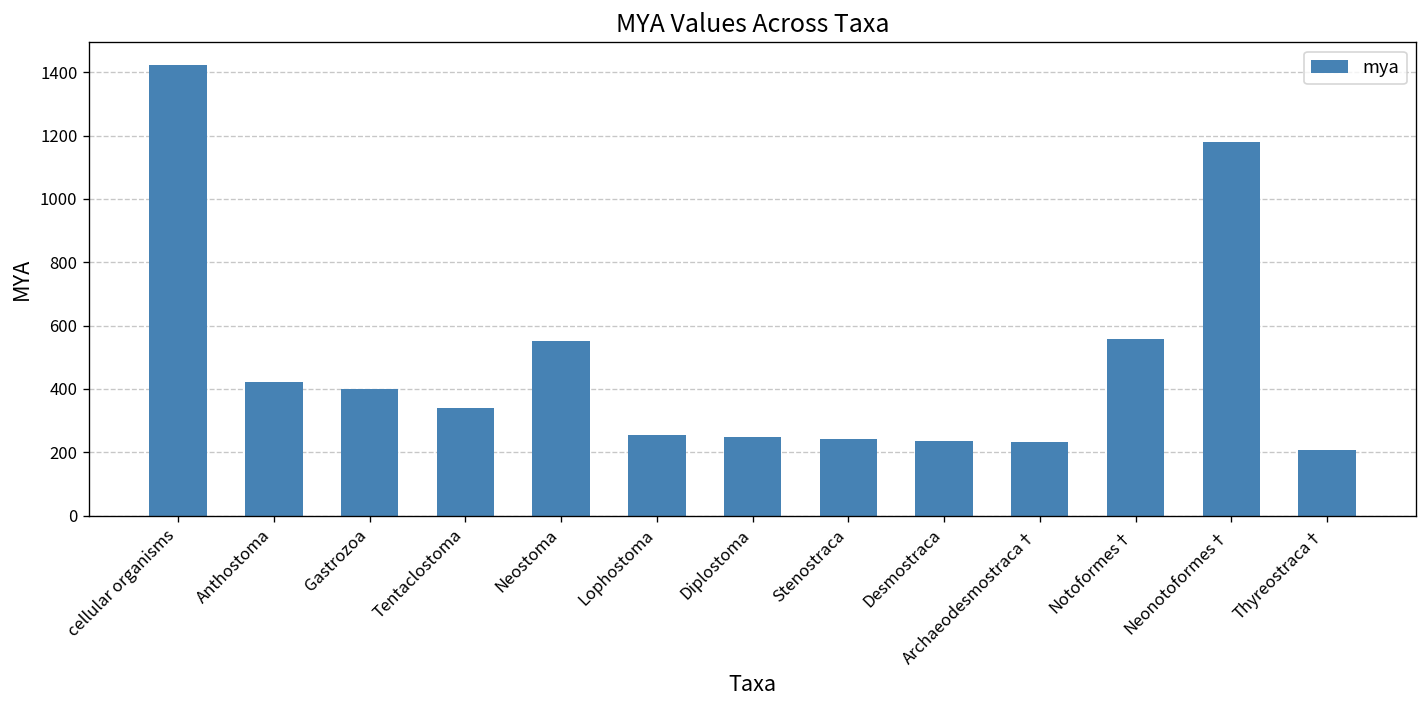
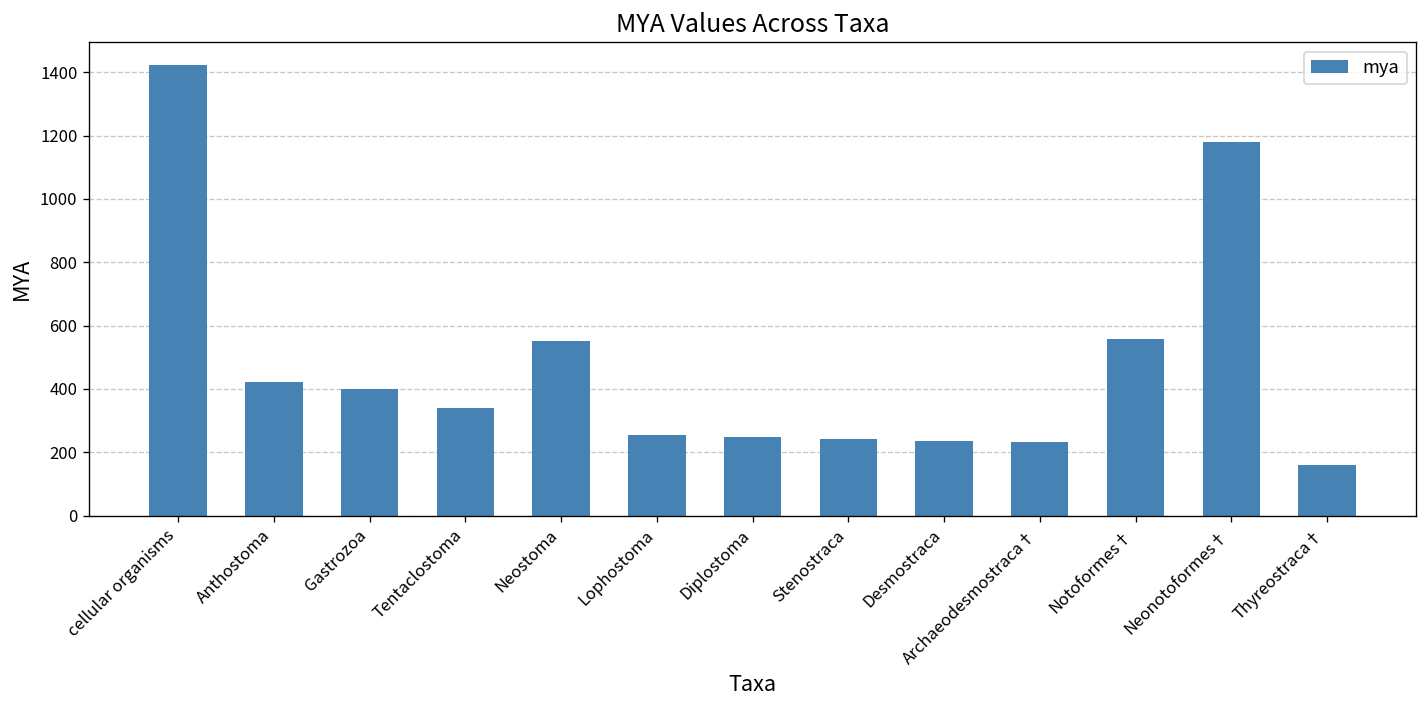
Thyreostraca†: 210 -> 160
